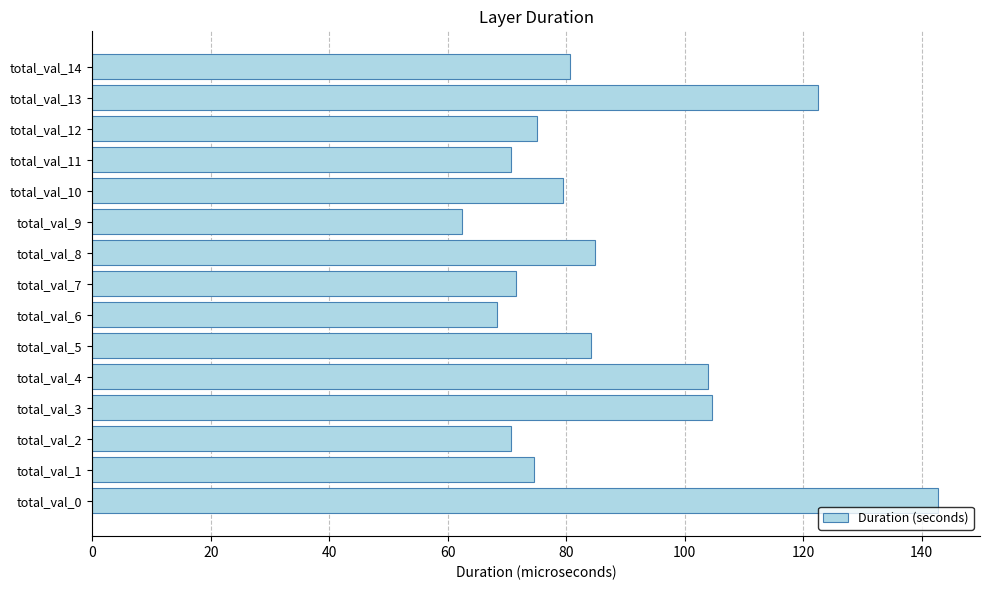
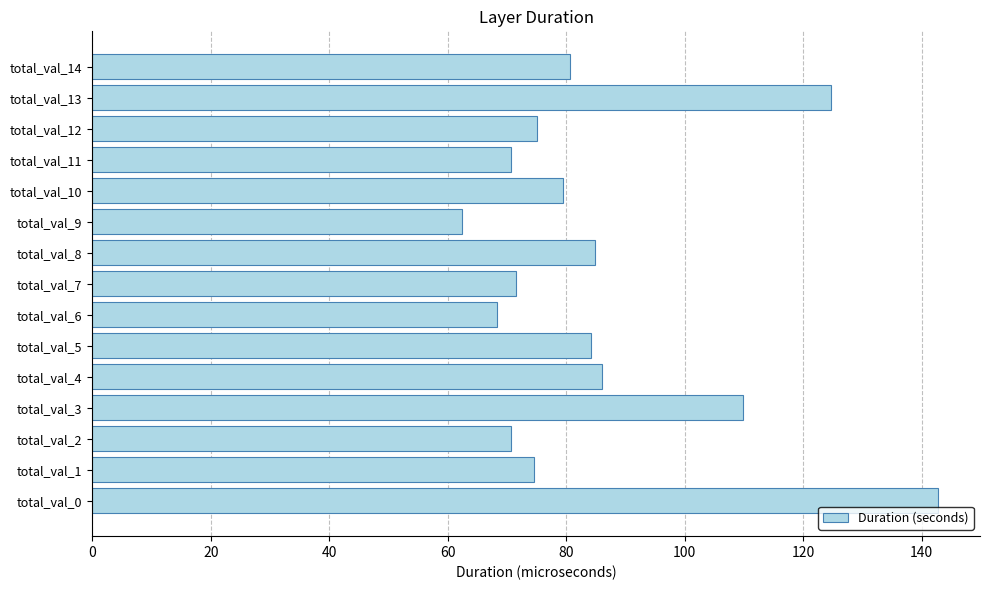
total_val_13: 122 -> 125
total_val_4: 104 -> 86
total_val_3: 105 -> 110
